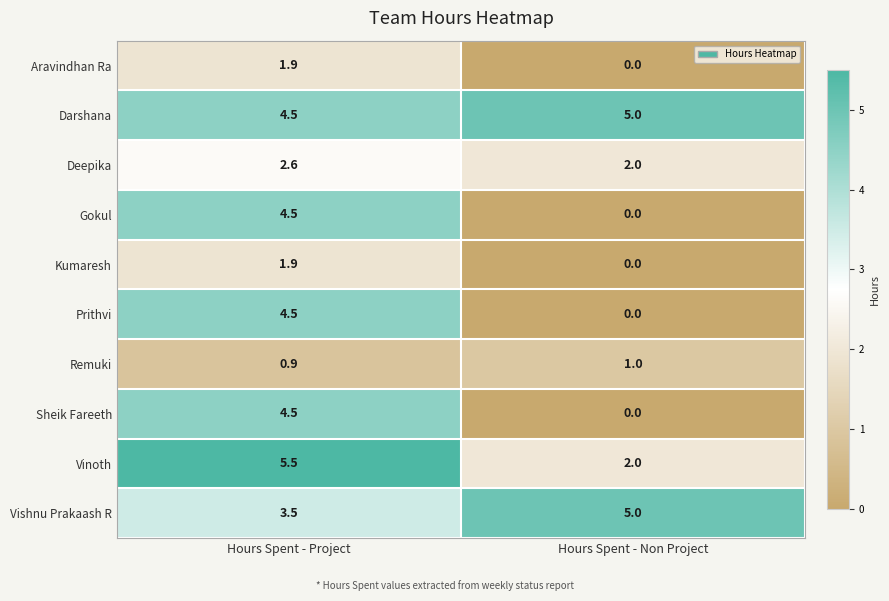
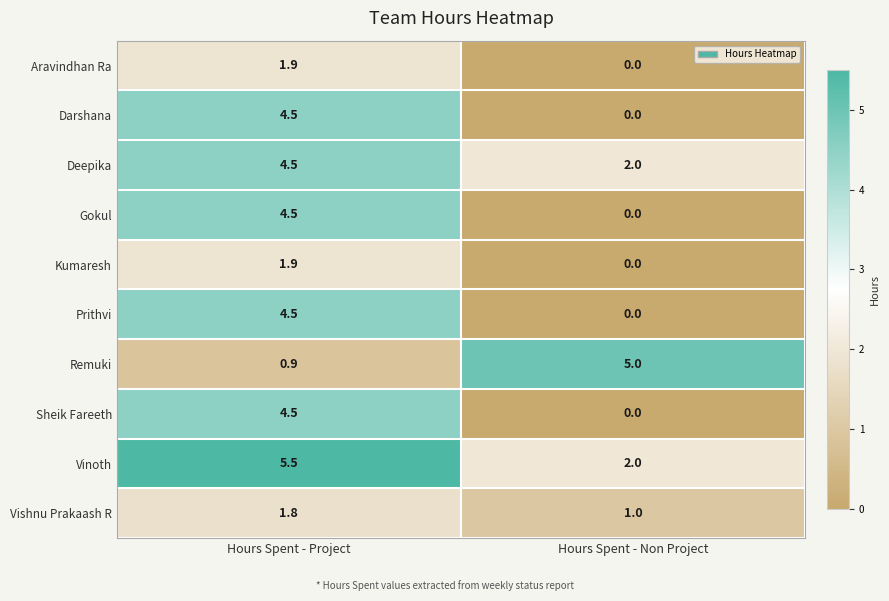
Darshana, Hours Spent - Non Project: 5.0 -> 0.0
Deepika, Hours Spent - Project: 2.6 -> 4.5
Remuki, Hours Spent - Non Project: 1.0 -> 5.0
Vishnu Prakaash R, Hours Spent - Project: 3.5 -> 1.8
Vishnu Prakaash R, Hours Spent - Non Project: 5.0 -> 1.0
